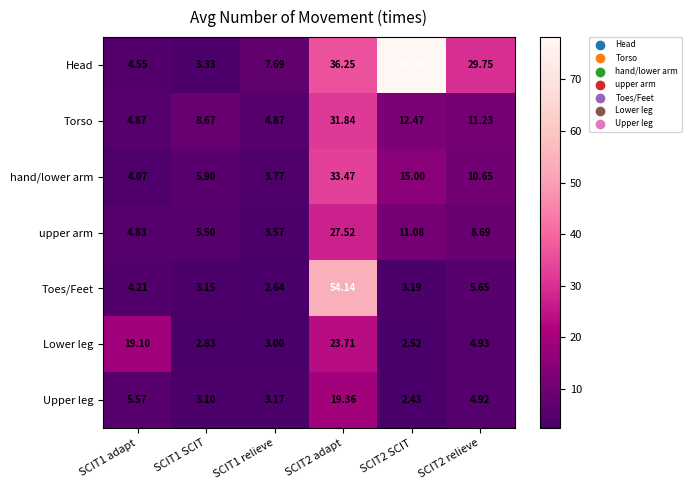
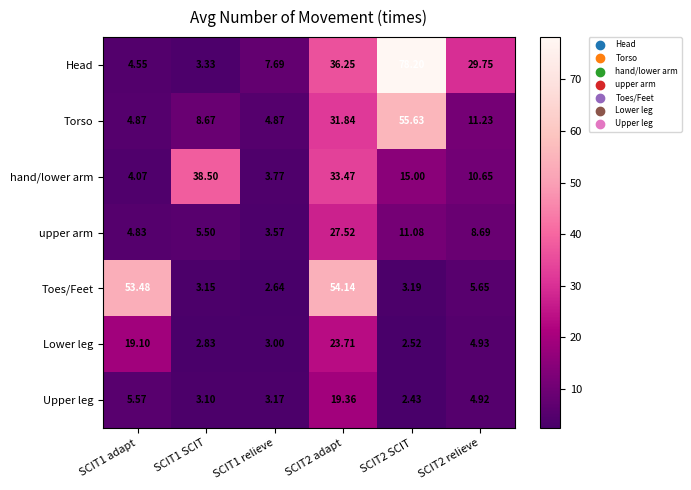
Torso, SCIT2 SCIT: 12.47 -> 55.63
hand/lower arm, SCIT1 SCIT: 5.90 -> 38.50
Toes/Feet, SCIT1 adapt: 4.21 -> 53.48
